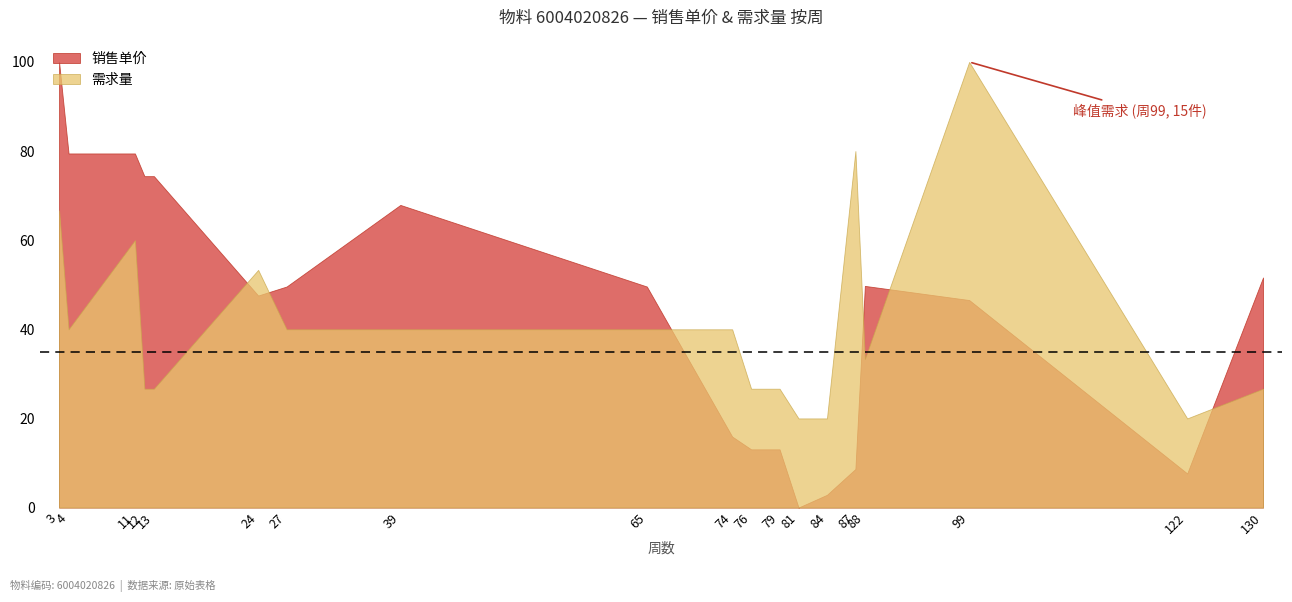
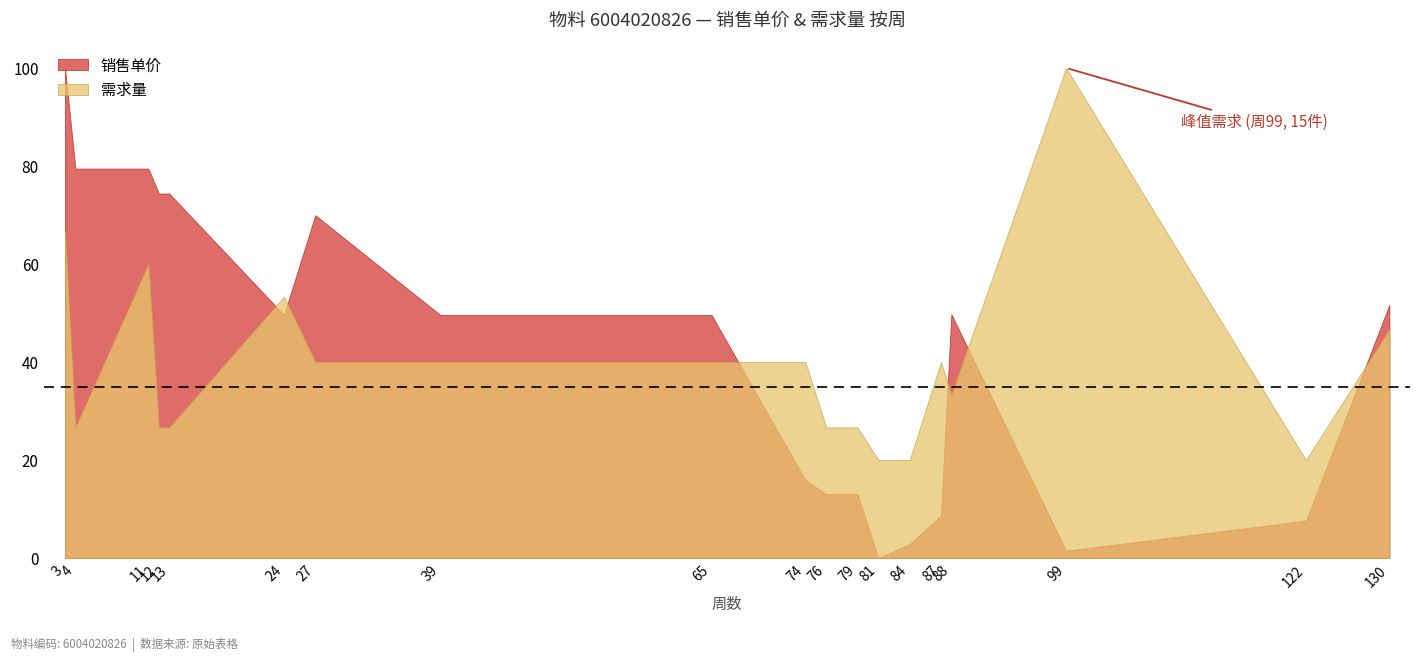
需求量, 4: 40 -> 27
销售单价, 24: 48 -> 50
销售单价, 27: 50 -> 70
销售单价, 39: 68 -> 50
需求量, 87: 80 -> 40
销售单价, 99: 47 -> 2
需求量, 130: 27 -> 47
